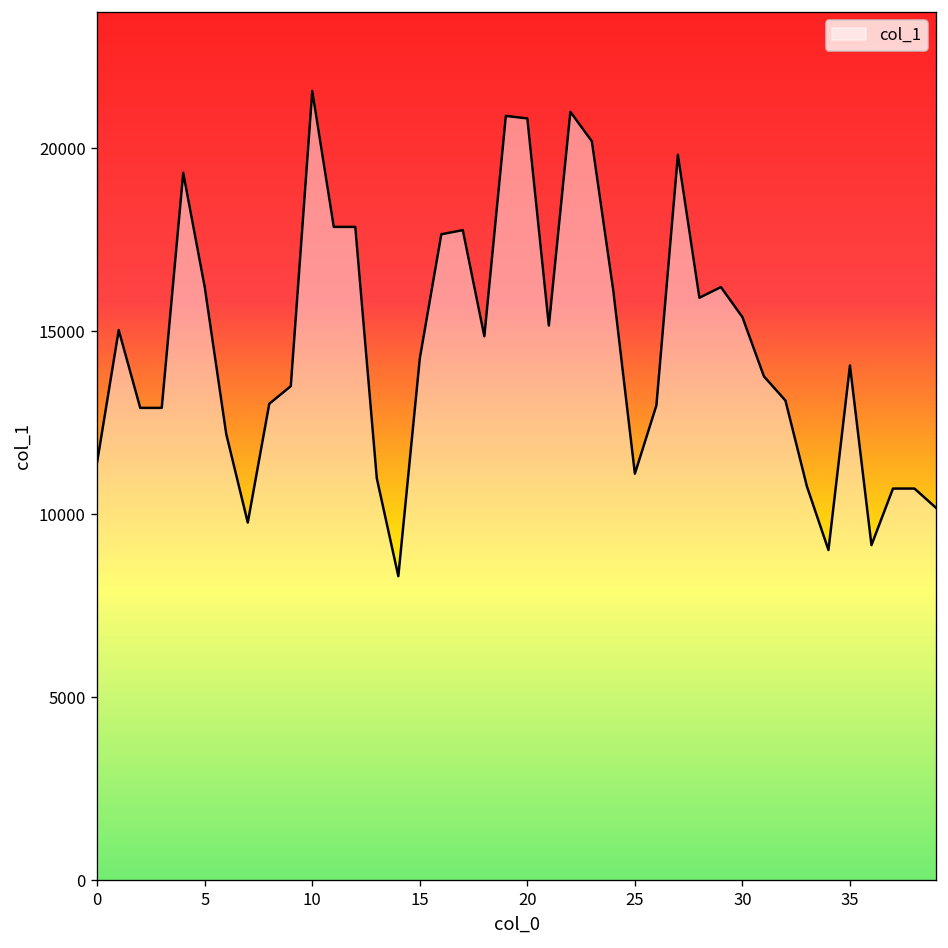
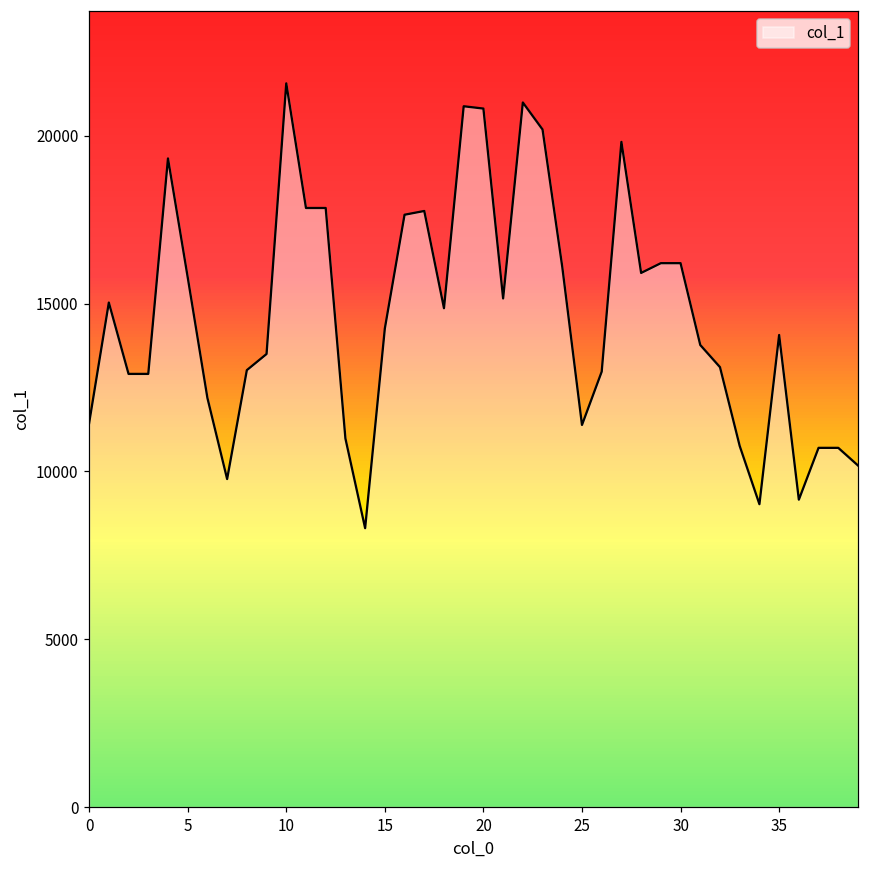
5: 16200 -> 15800
25: 11100 -> 11400
30: 15400 -> 16200
